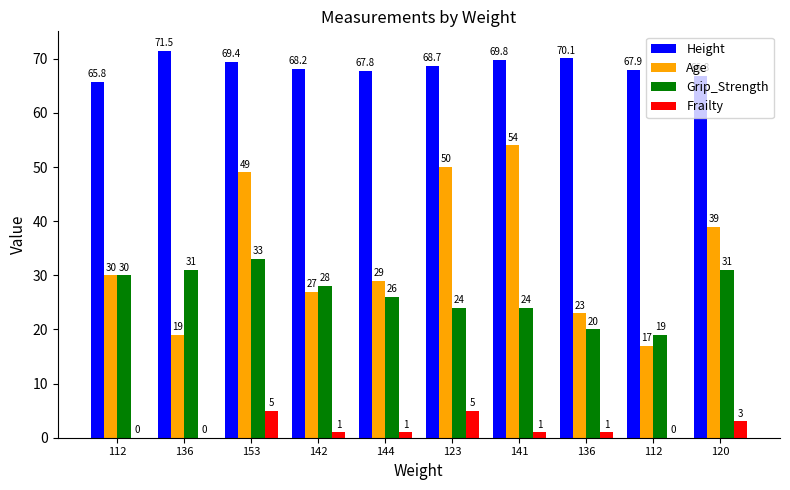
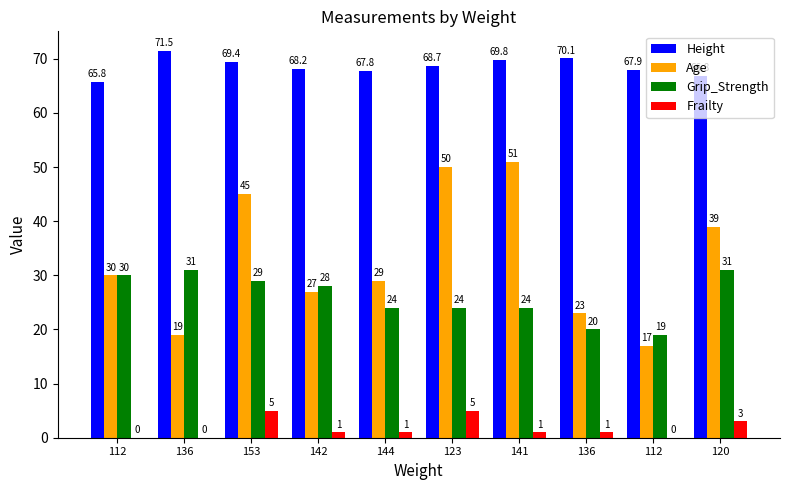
Age, 153: 49 -> 45
Grip_Strength, 153: 33 -> 29
Grip_Strength, 144: 26 -> 24
Age, 141: 54 -> 51
